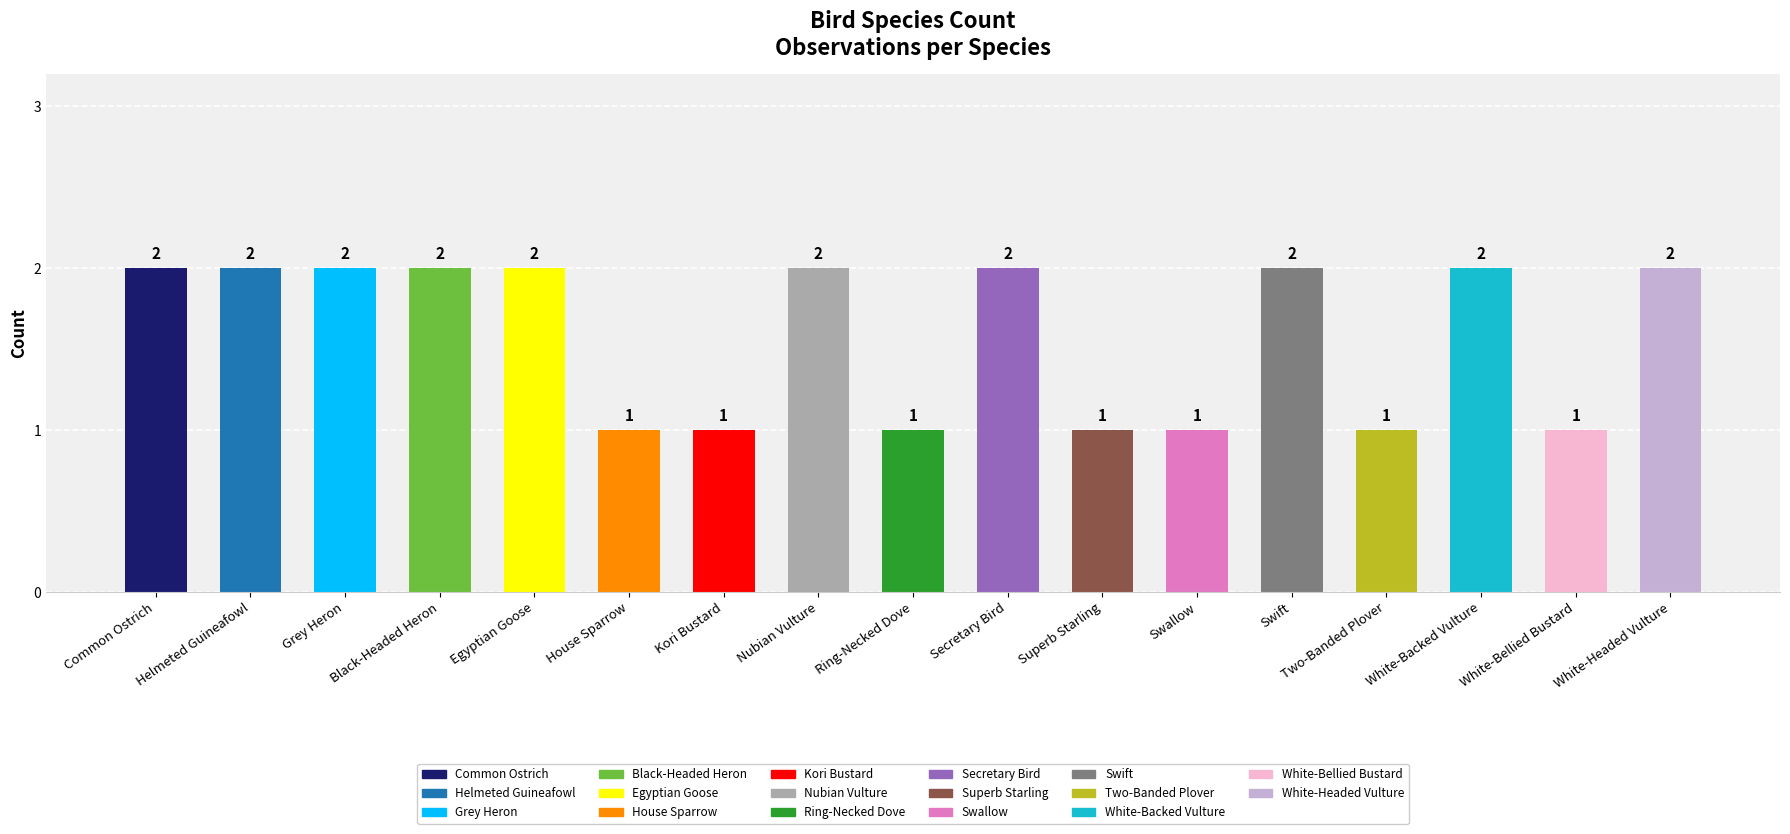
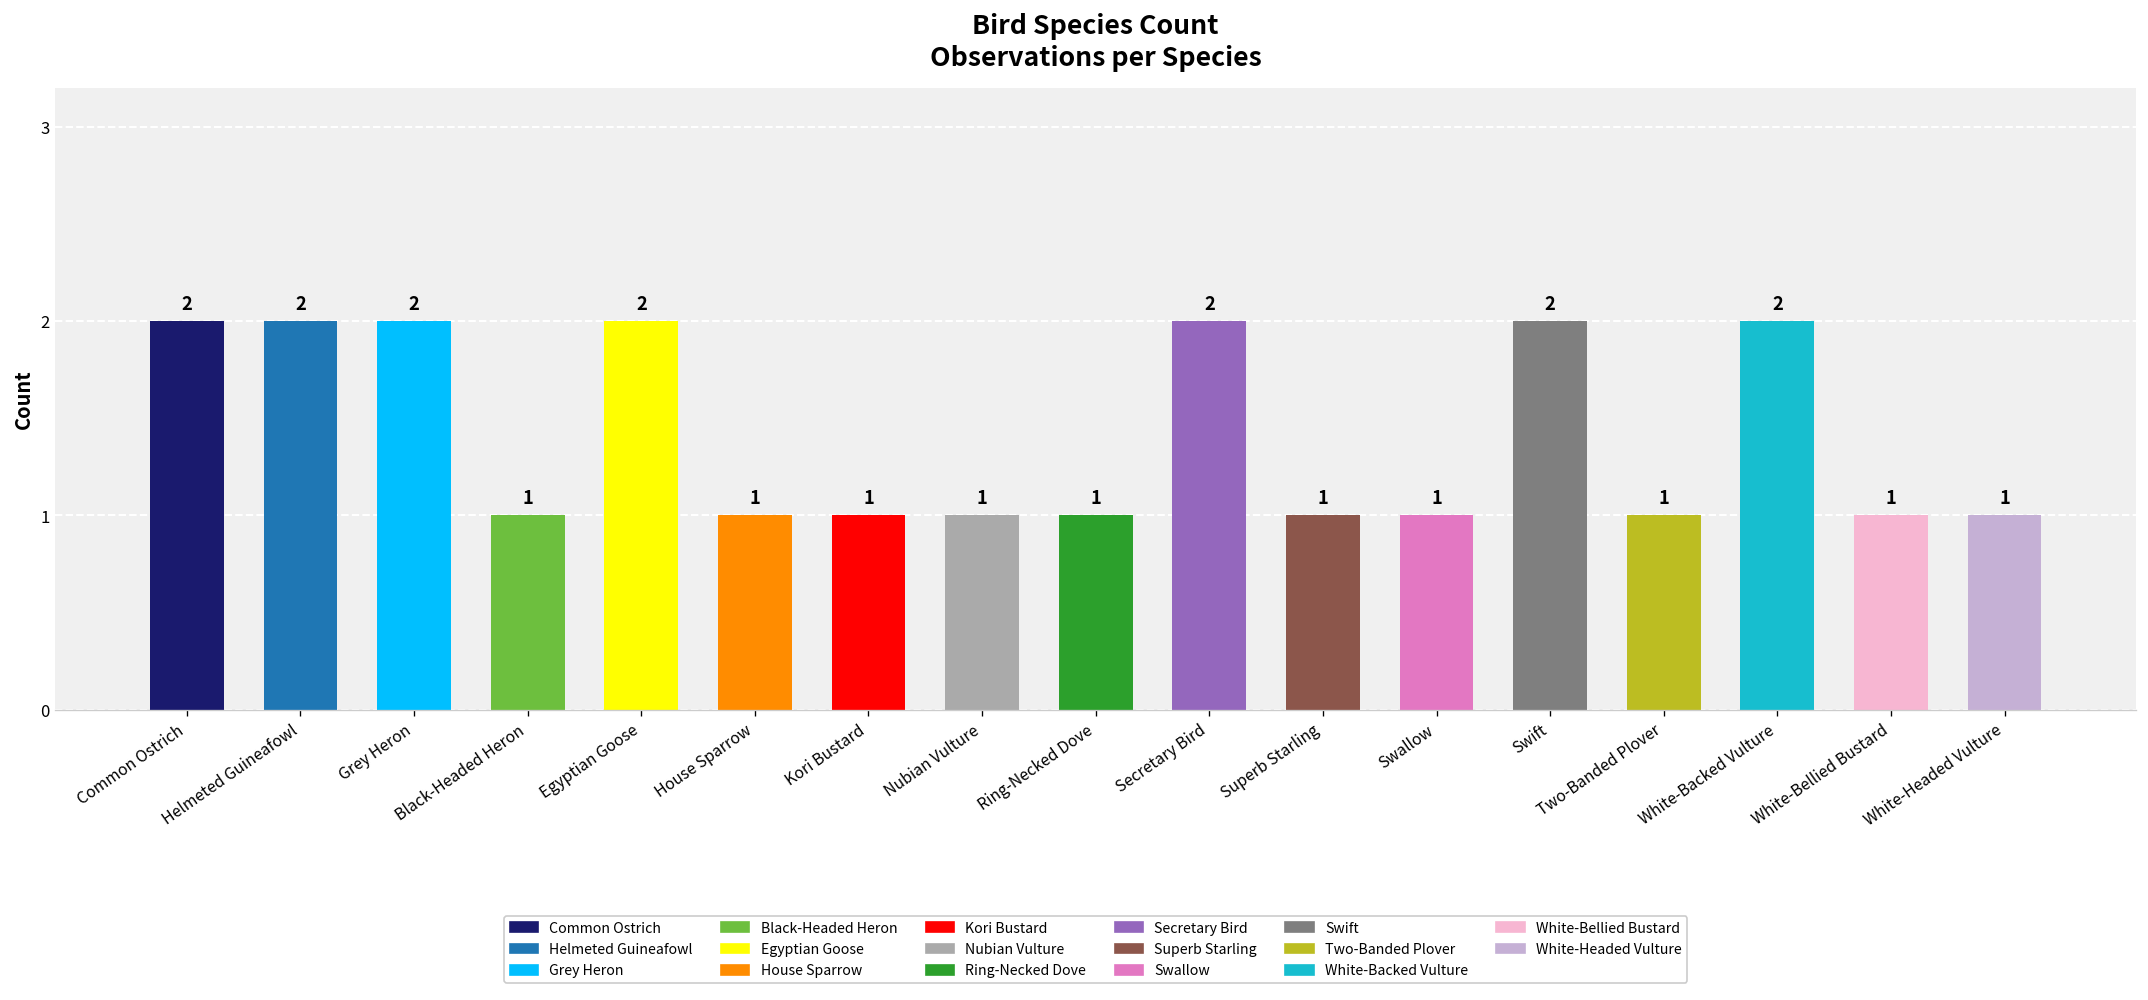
Black-Headed Heron: 2 -> 1
Nubian Vulture: 2 -> 1
White-Headed Vulture: 2 -> 1
